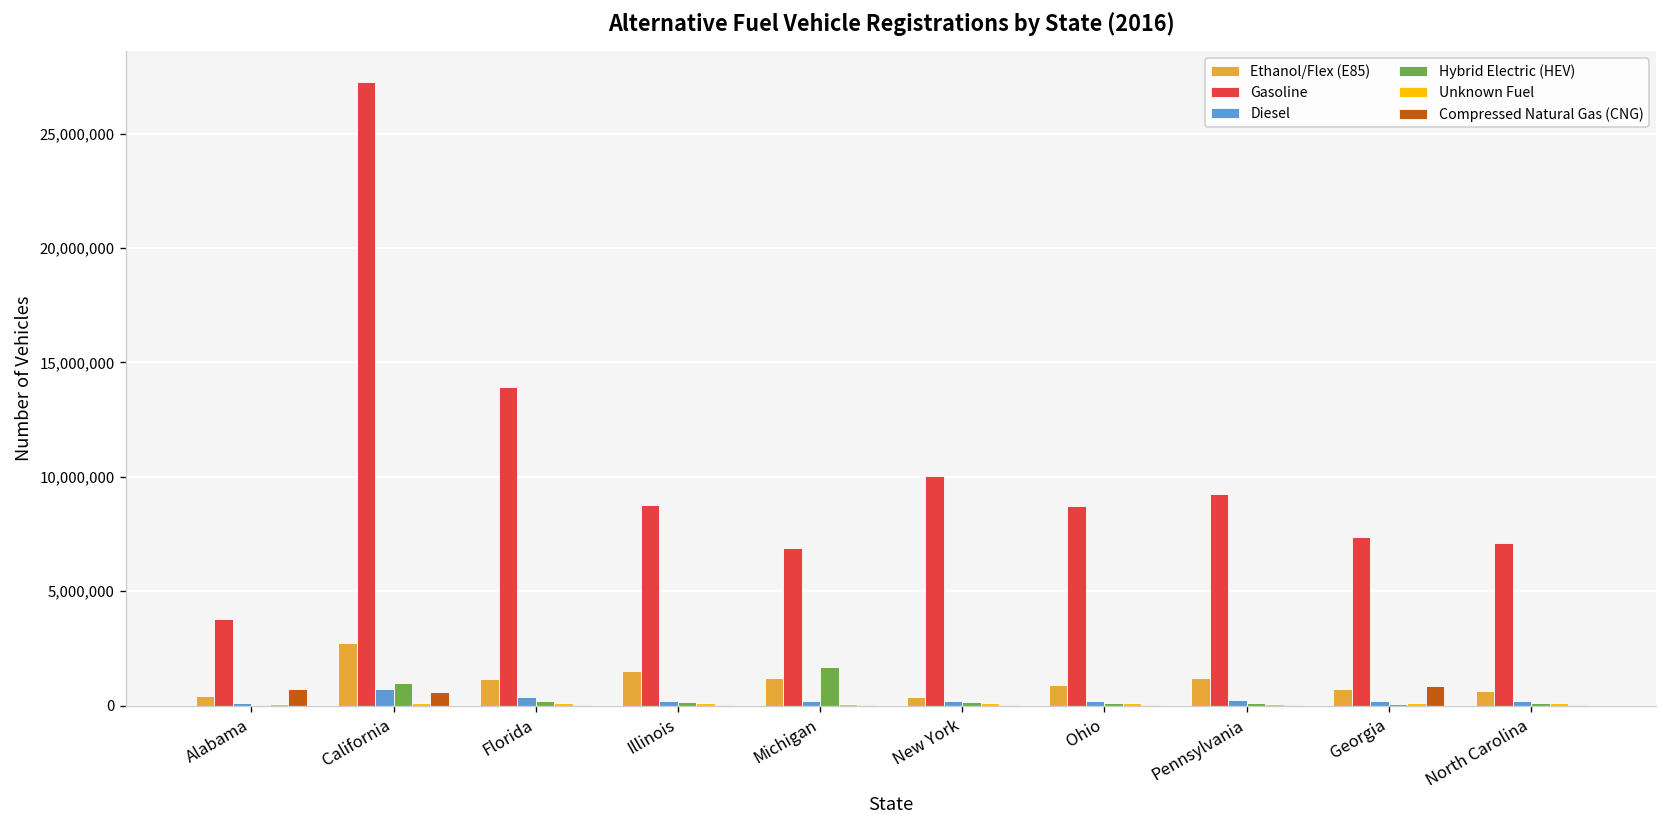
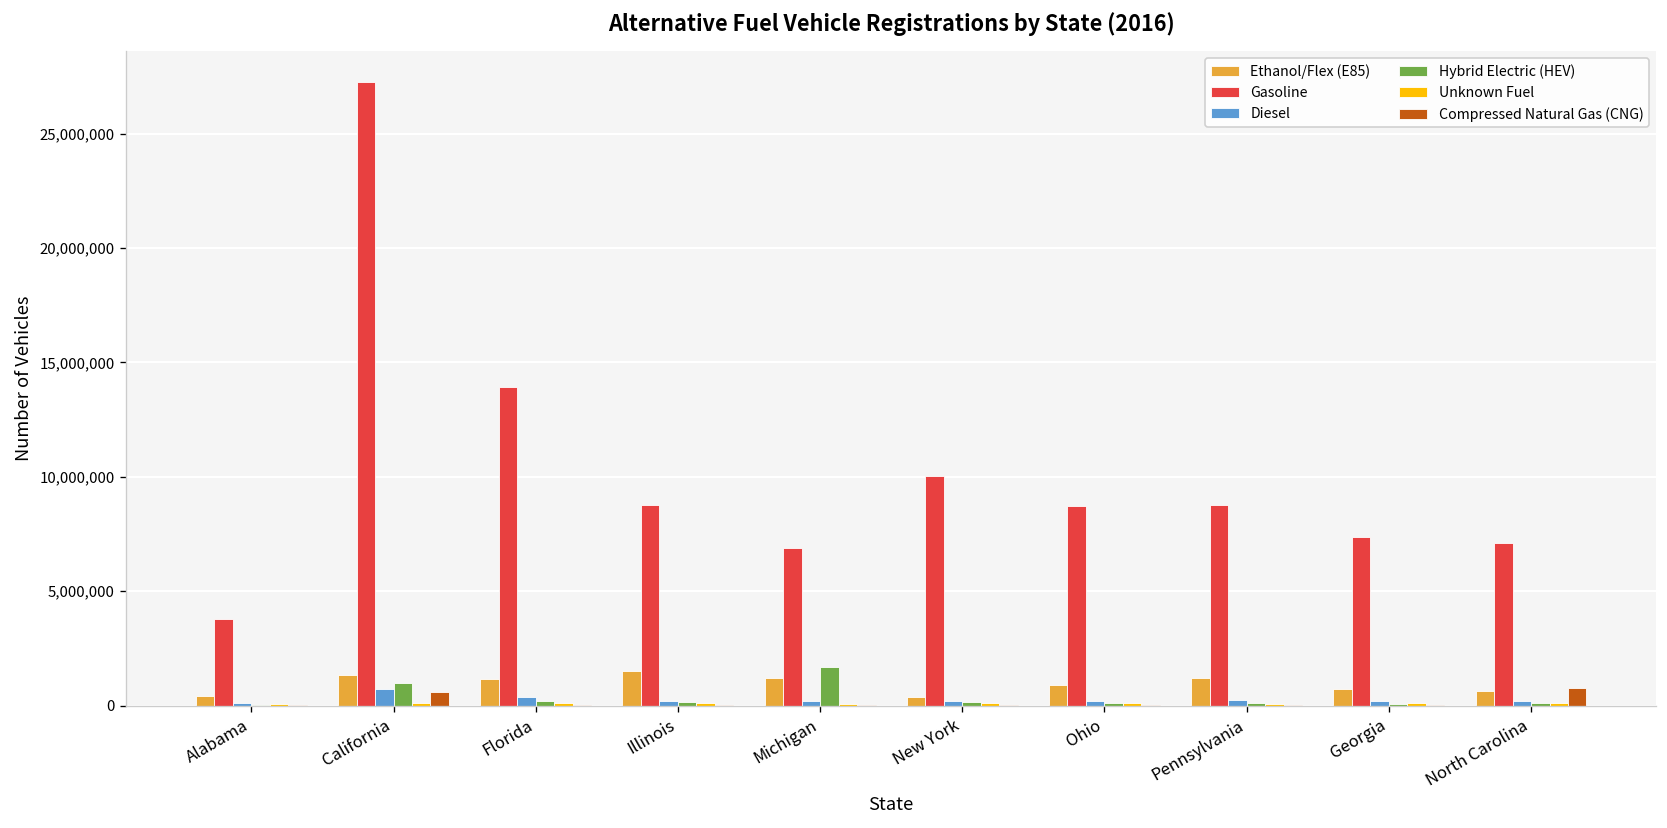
Compressed Natural Gas (CNG), Alabama: 700,000 -> 0
Ethanol/Flex (E85), California: 2,700,000 -> 1,300,000
Gasoline, Pennsylvania: 9,300,000 -> 8,800,000
Compressed Natural Gas (CNG), Georgia: 800,000 -> 0
Compressed Natural Gas (CNG), North Carolina: 0 -> 800,000
